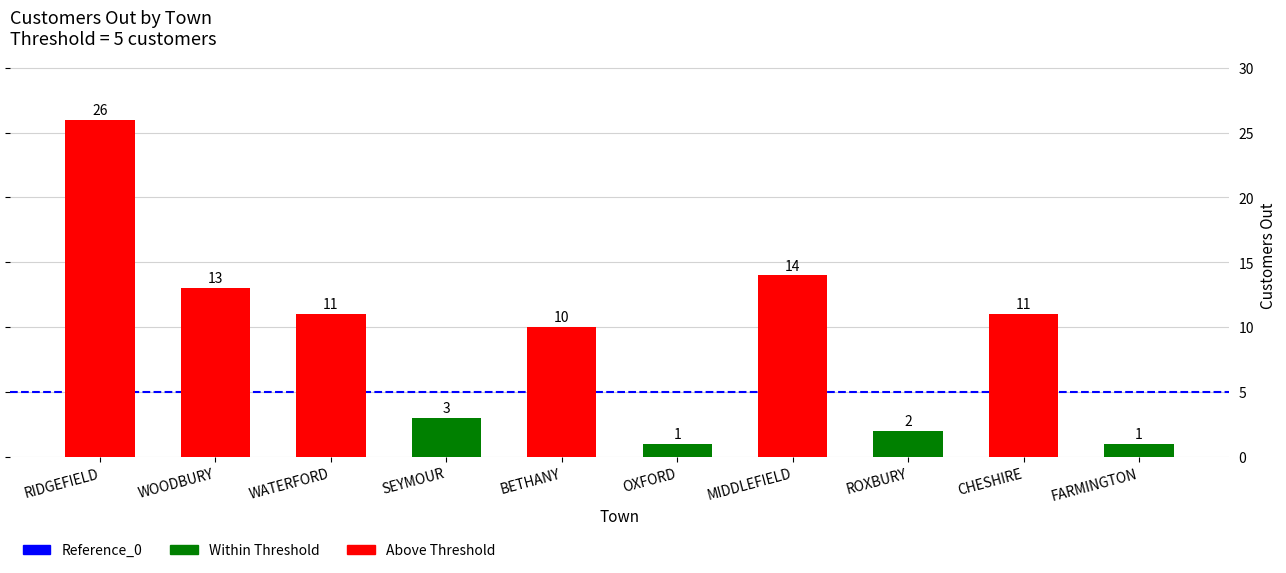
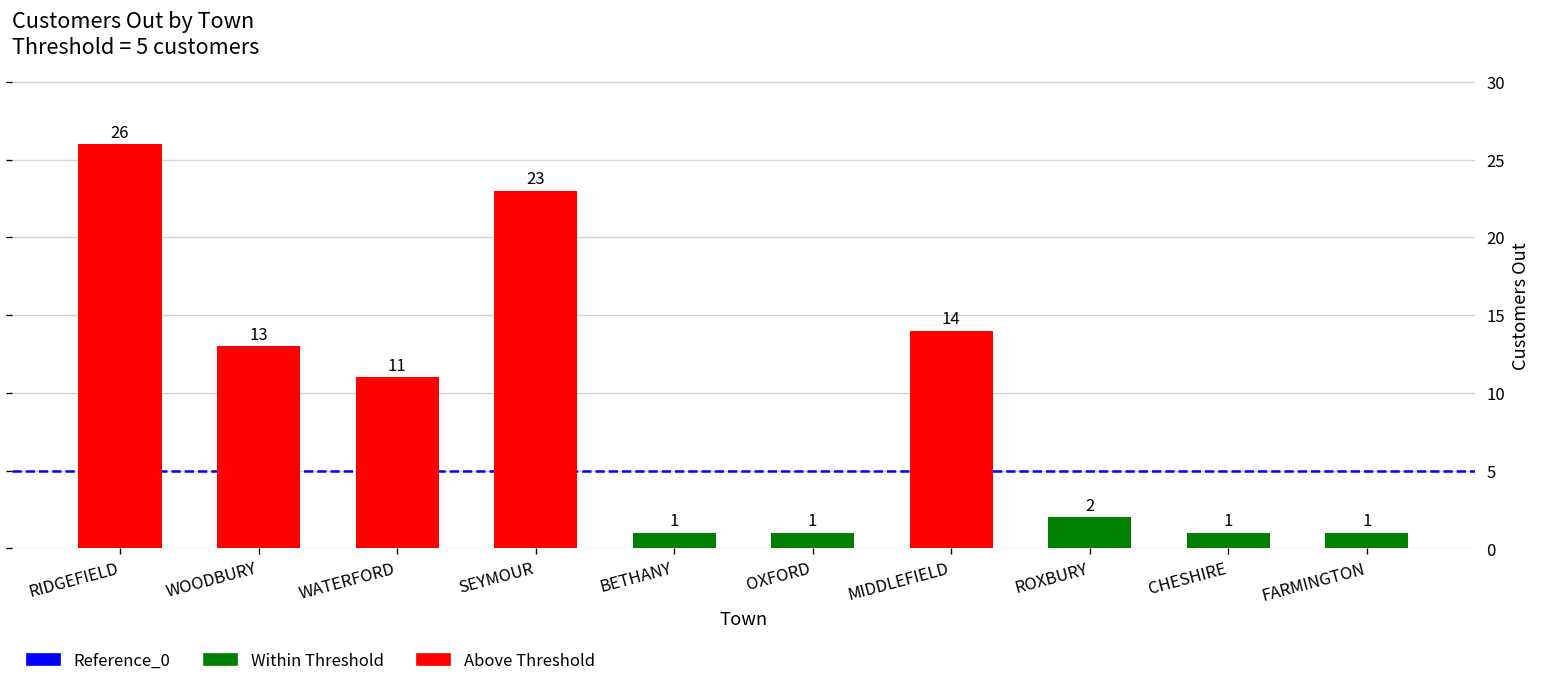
SEYMOUR: 3 -> 23
BETHANY: 10 -> 1
CHESHIRE: 11 -> 1
